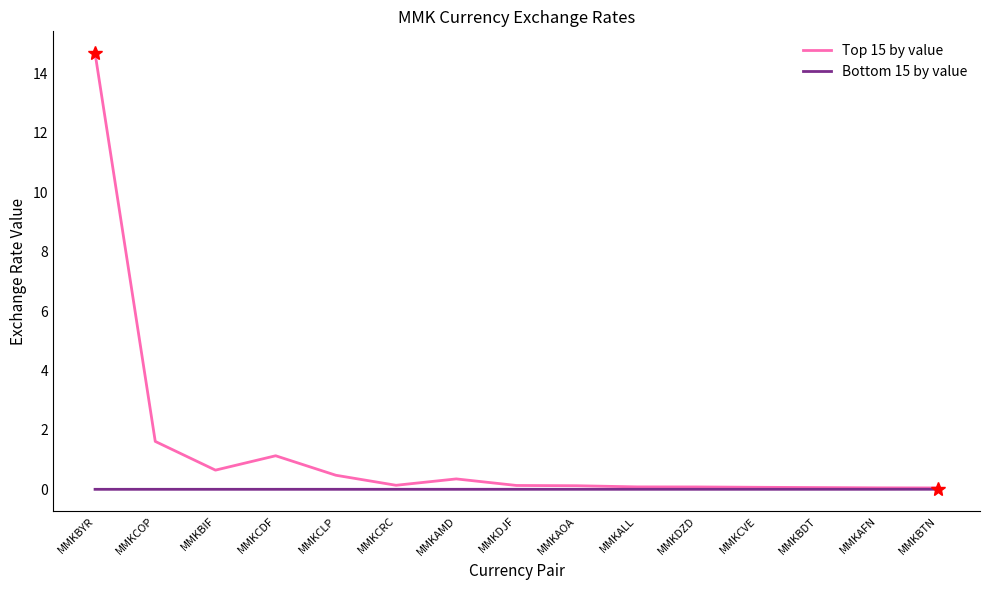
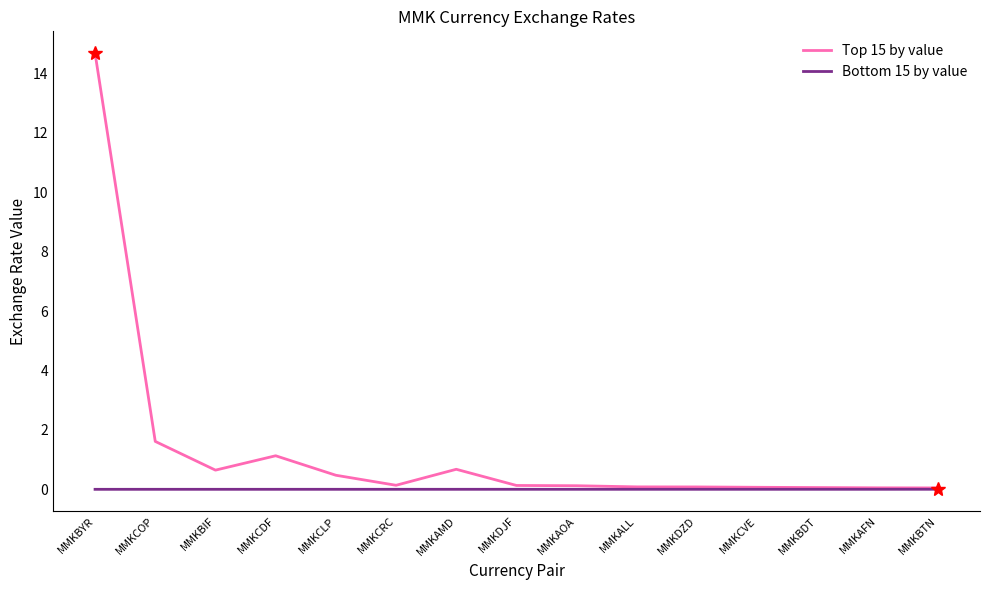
Top 15 by value, MMKAMD: 0.4 -> 0.7
